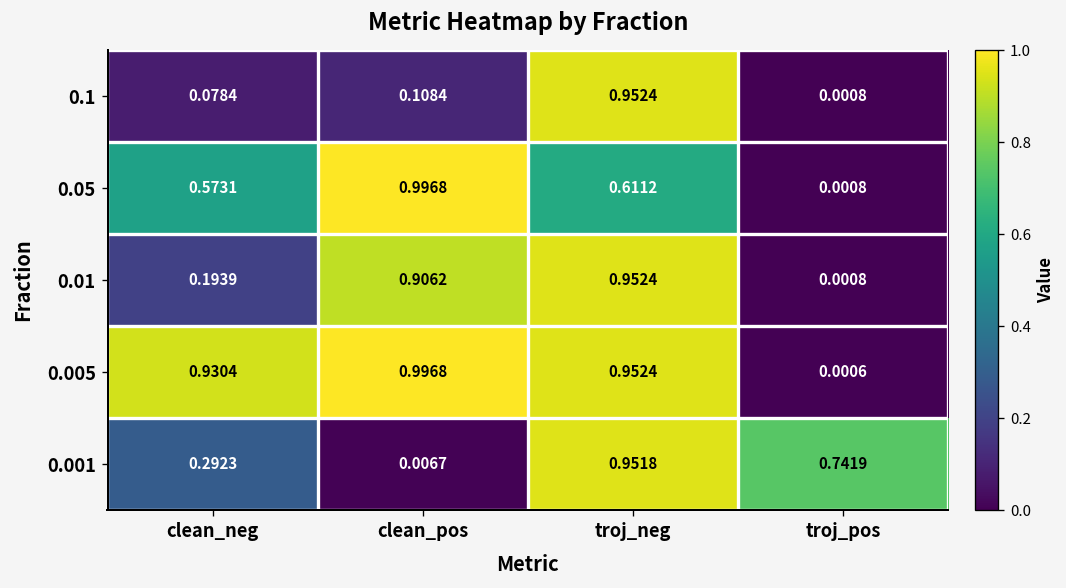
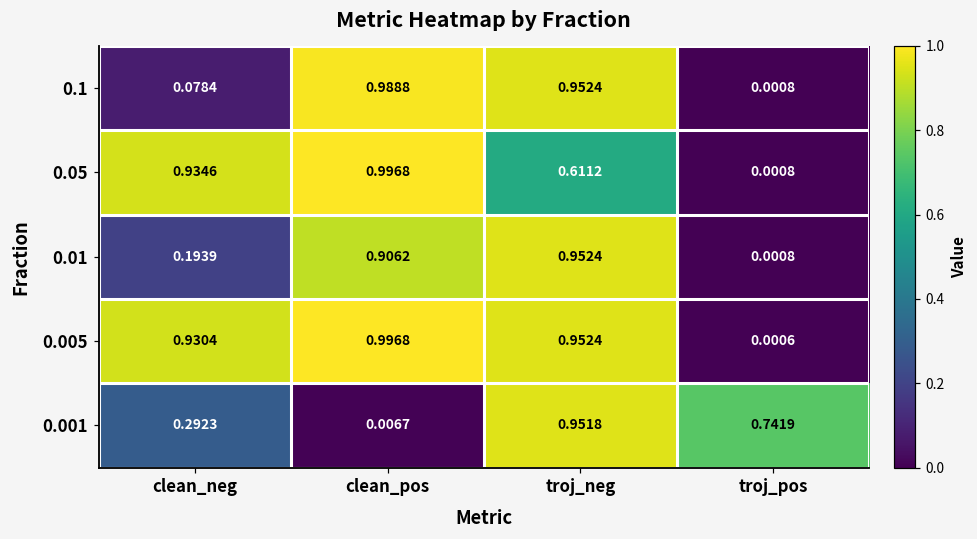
0.1, clean_pos: 0.1084 -> 0.9888
0.05, clean_neg: 0.5731 -> 0.9346
